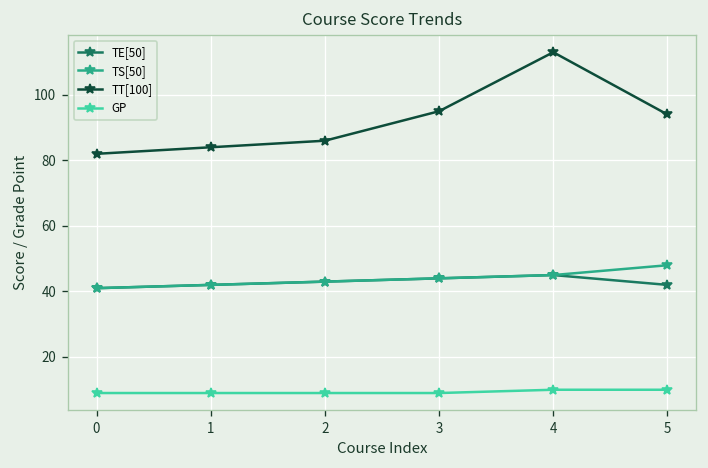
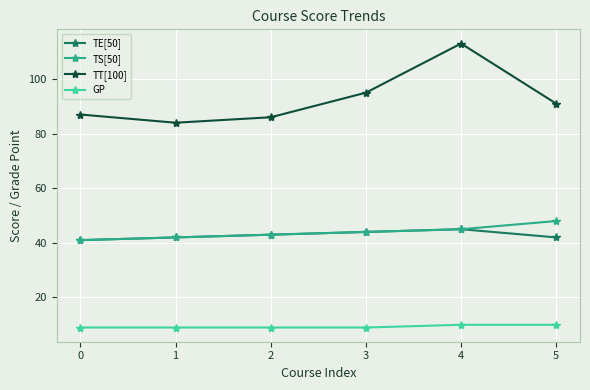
TT[100], 0: 82 -> 87
TT[100], 5: 94 -> 91
